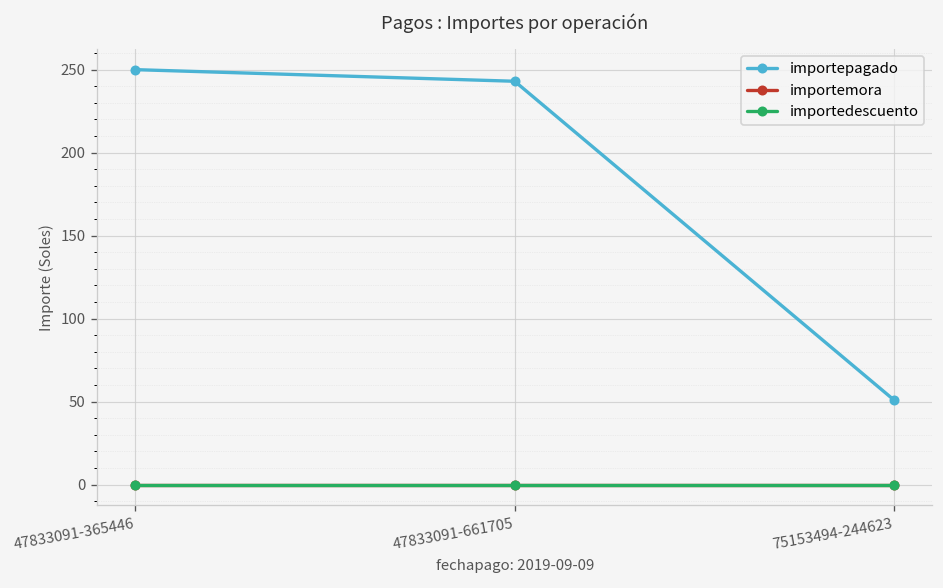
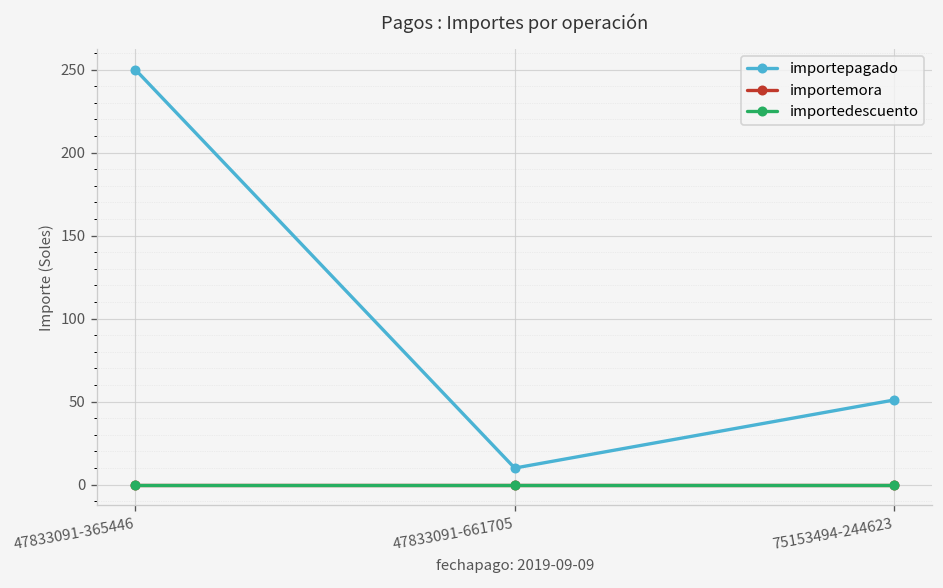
importepagado, 47833091-661705: 243 -> 10
